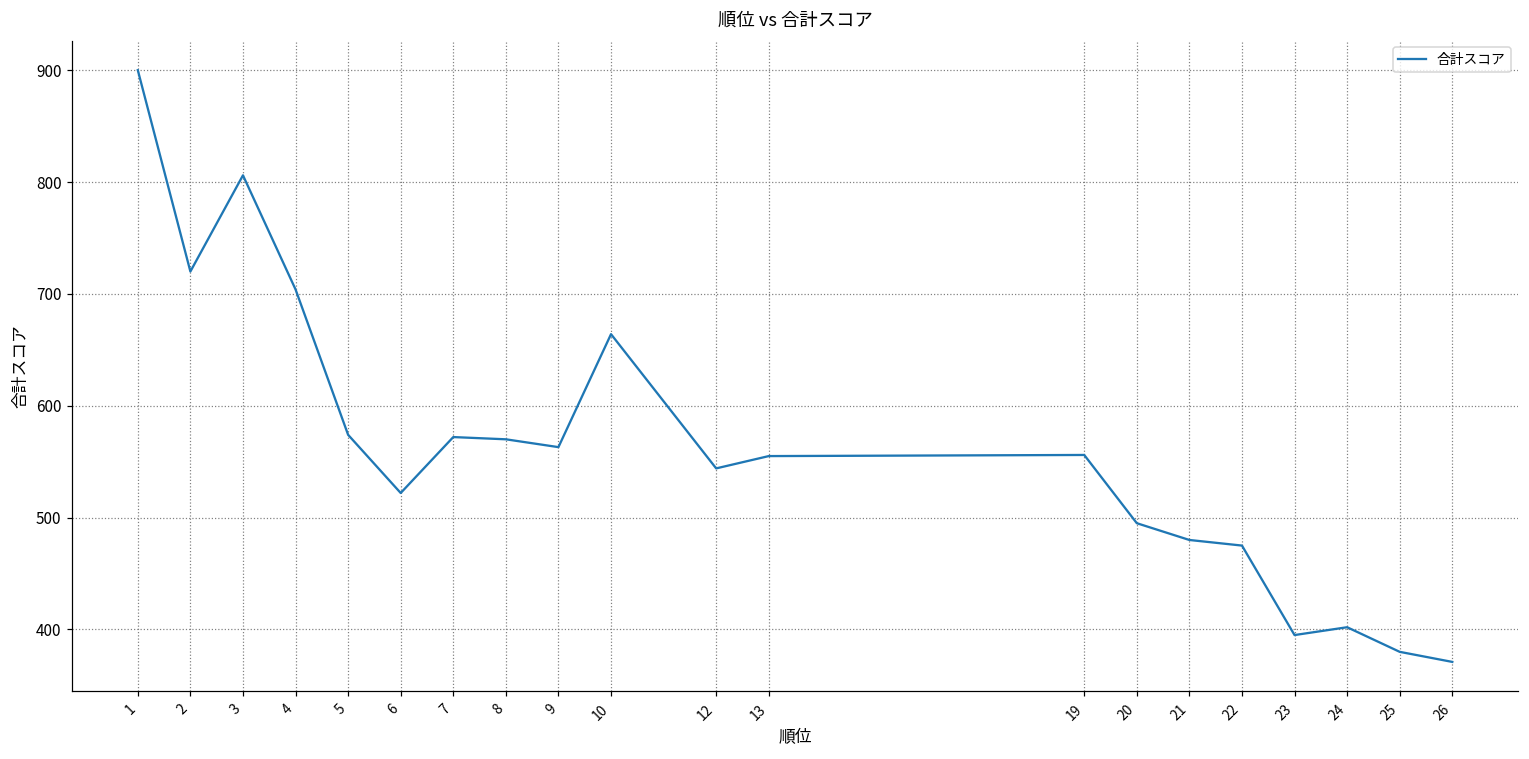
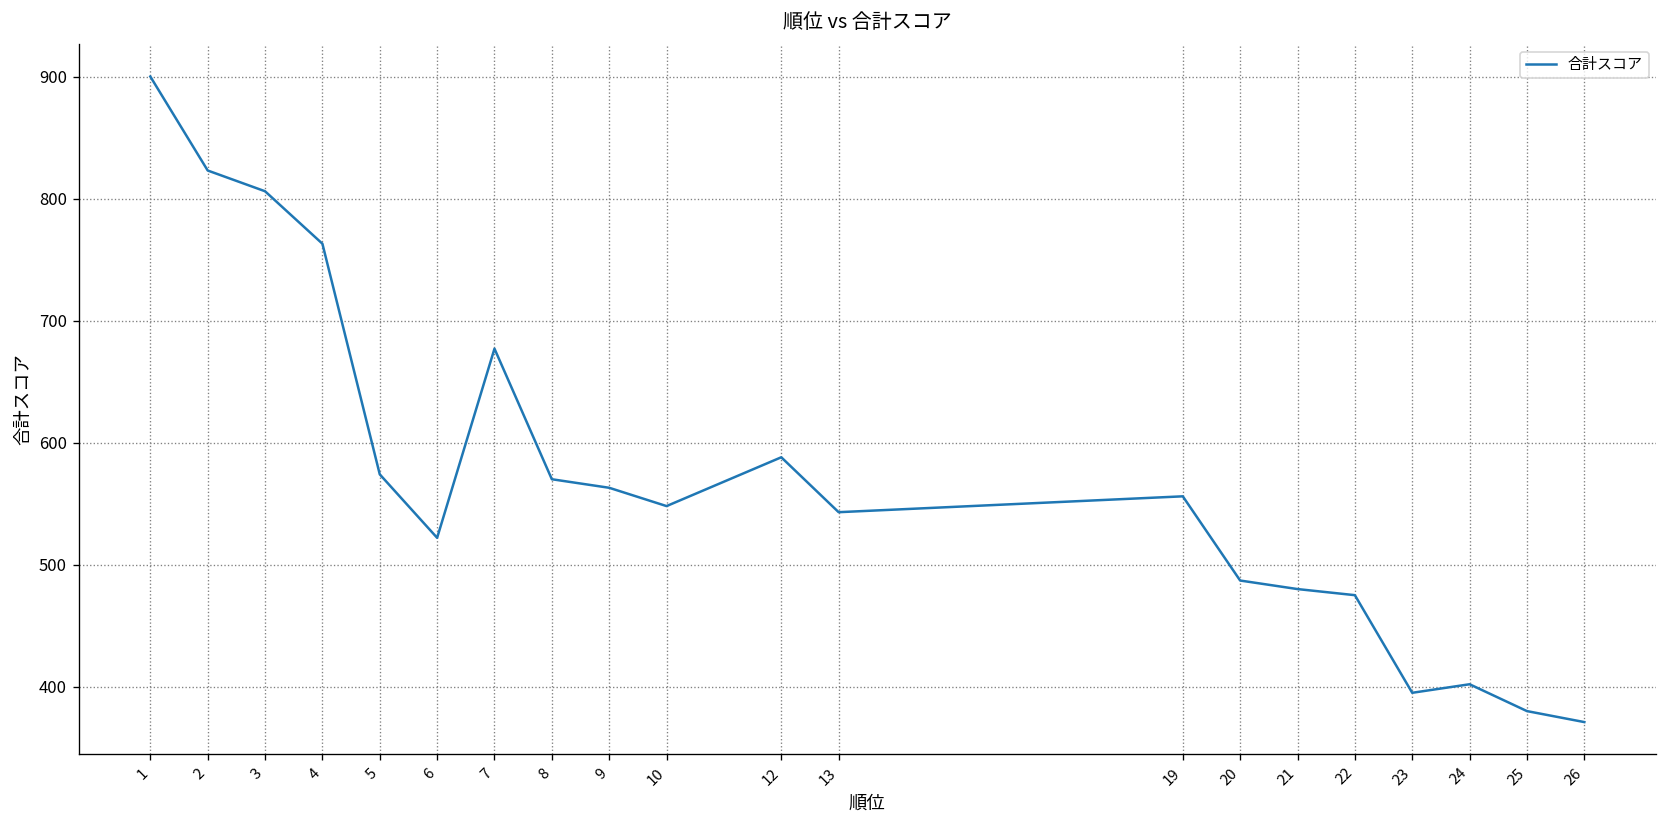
2: 720 -> 823
4: 704 -> 763
7: 572 -> 677
10: 664 -> 548
12: 544 -> 588
13: 555 -> 543
20: 495 -> 487
